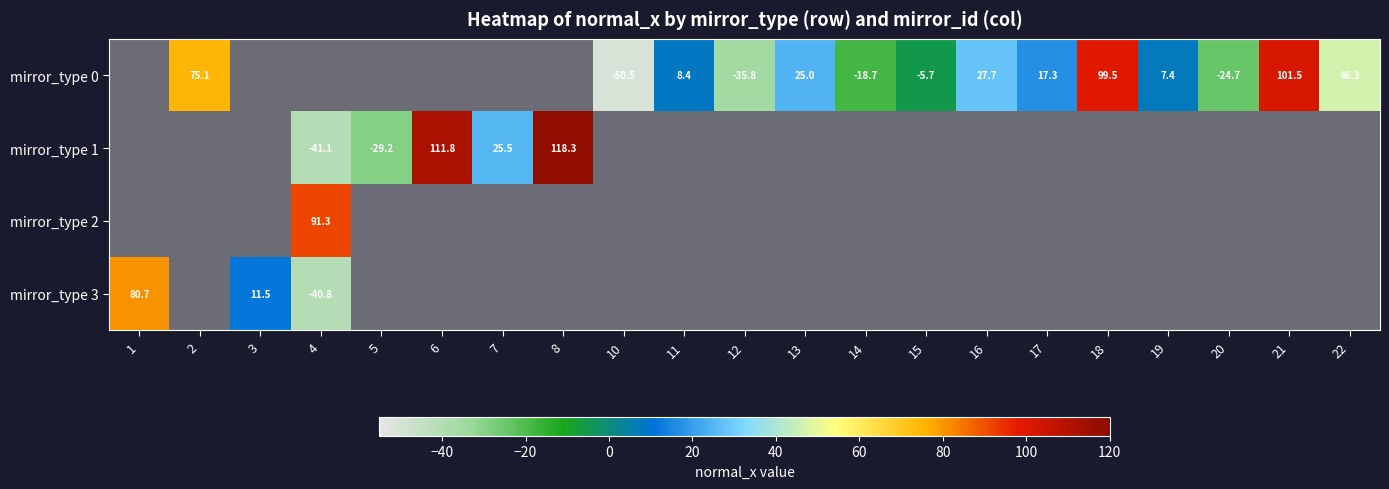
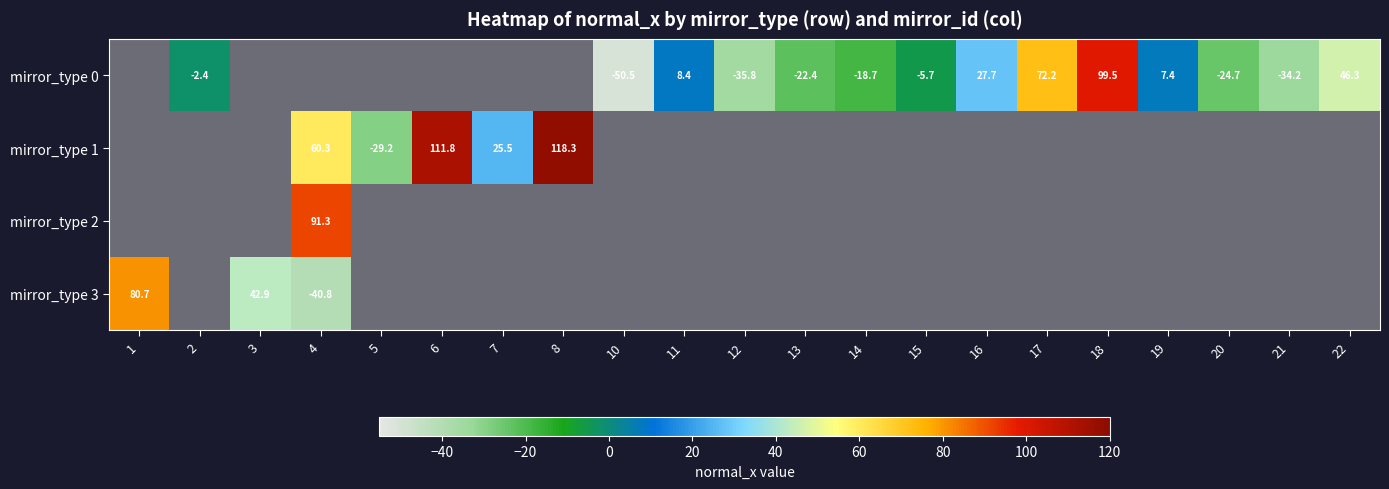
mirror_type 0, 2: 75.1 -> -2.4
mirror_type 0, 13: 25.0 -> -22.4
mirror_type 0, 17: 17.3 -> 72.2
mirror_type 0, 21: 101.5 -> -34.2
mirror_type 1, 4: -41.1 -> 60.3
mirror_type 3, 3: 11.5 -> 42.9
